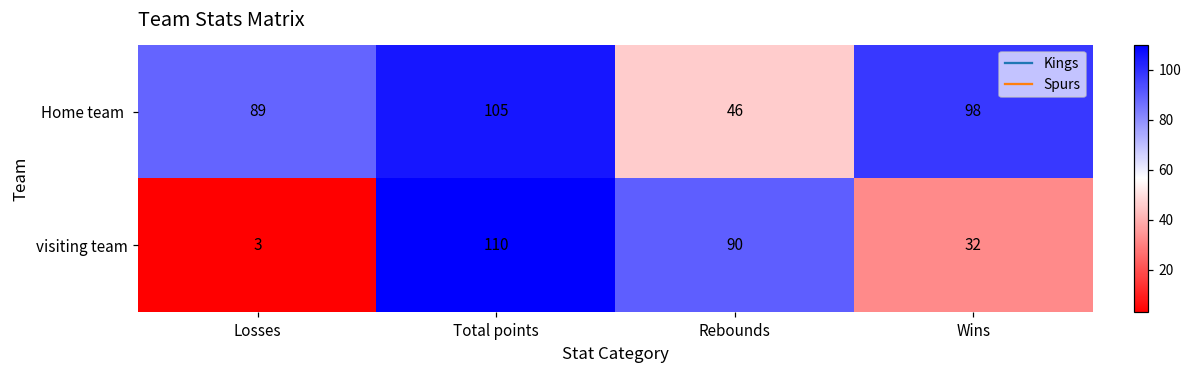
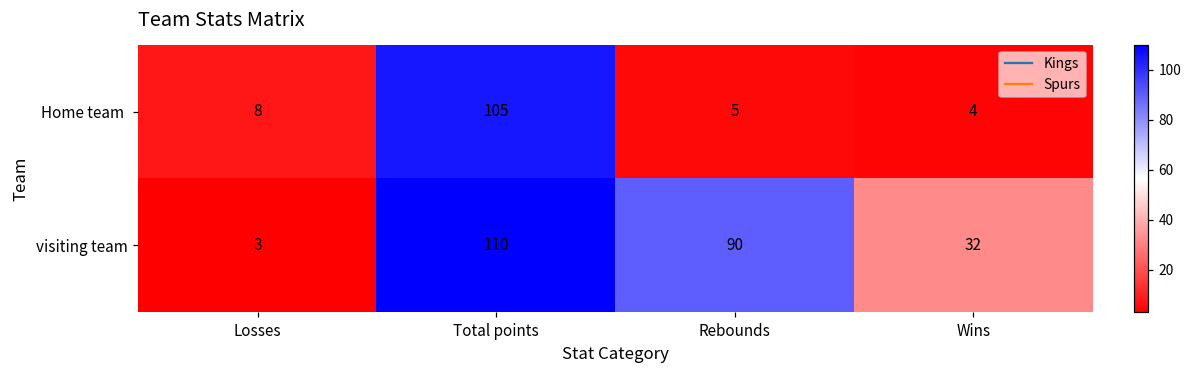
Home team, Losses: 89 -> 8
Home team, Rebounds: 46 -> 5
Home team, Wins: 98 -> 4
